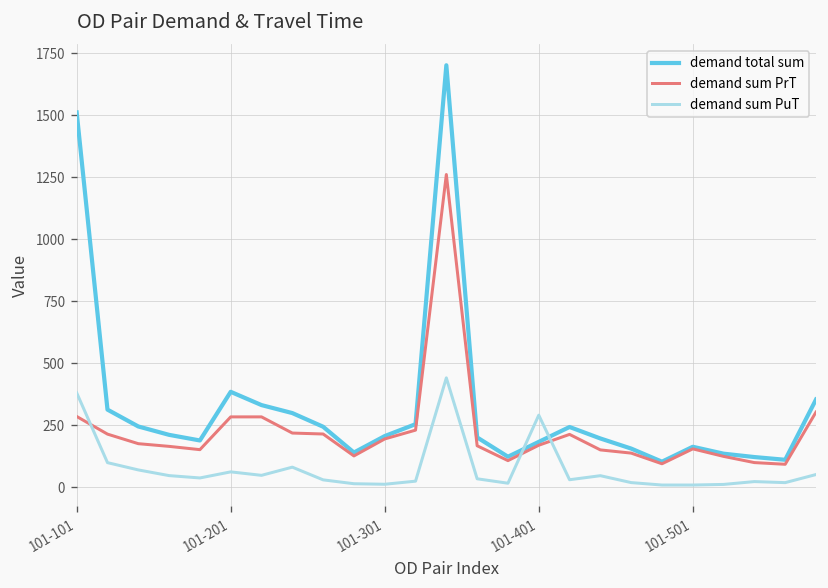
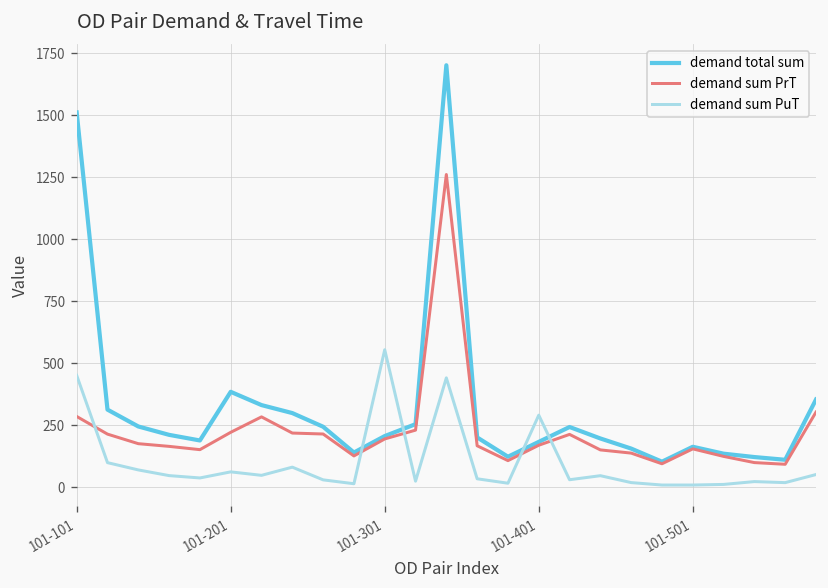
demand sum PuT, 101-101: 380 -> 450
demand sum PrT, 101-201: 280 -> 220
demand sum PuT, 101-301: 10 -> 550
